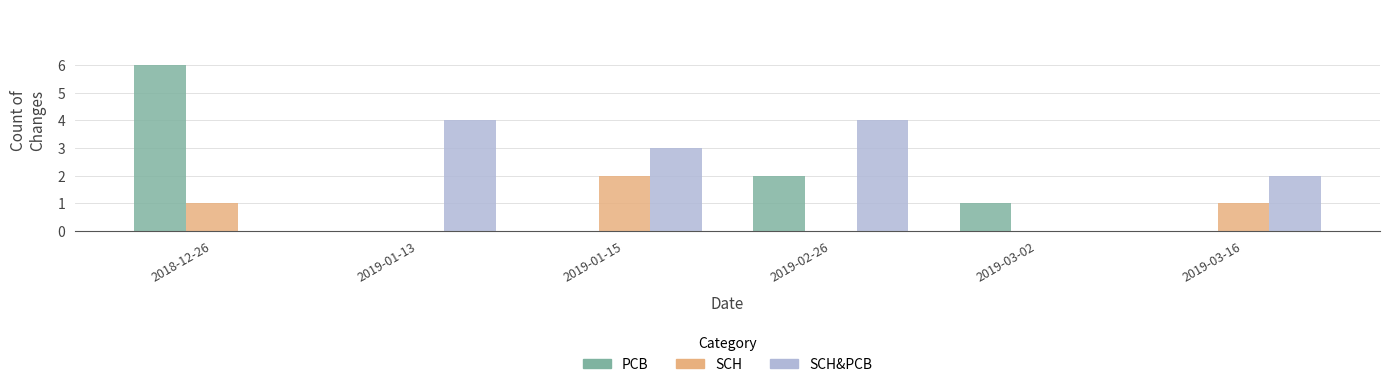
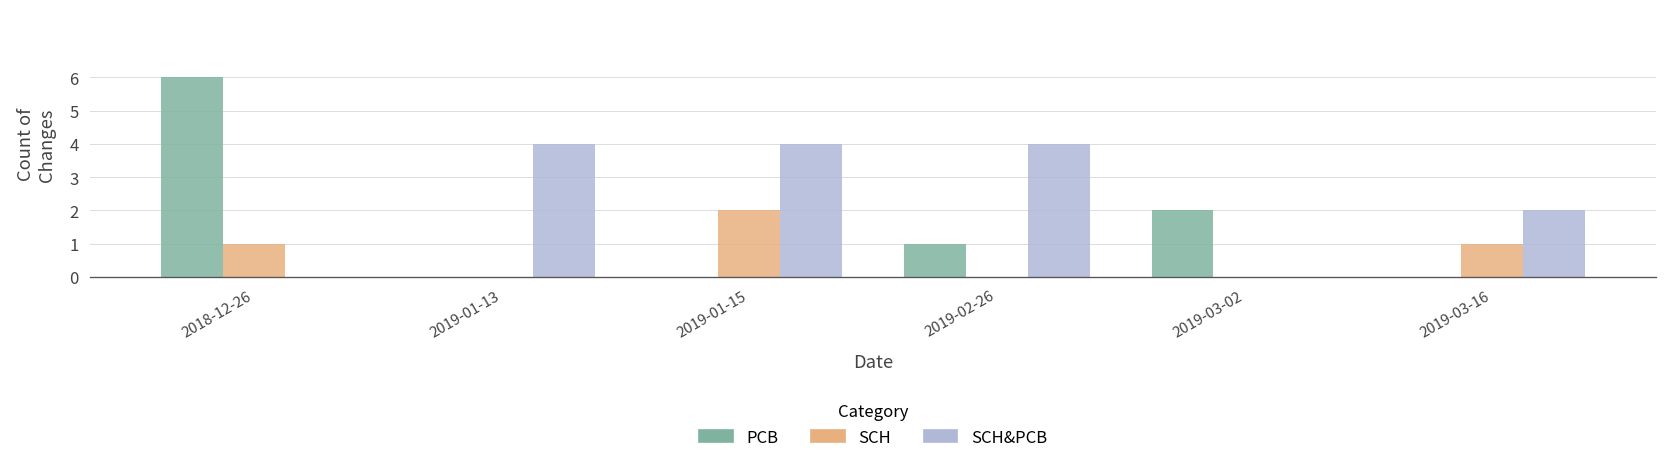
SCH&PCB, 2019-01-15: 3 -> 4
PCB, 2019-02-26: 2 -> 1
PCB, 2019-03-02: 1 -> 2
